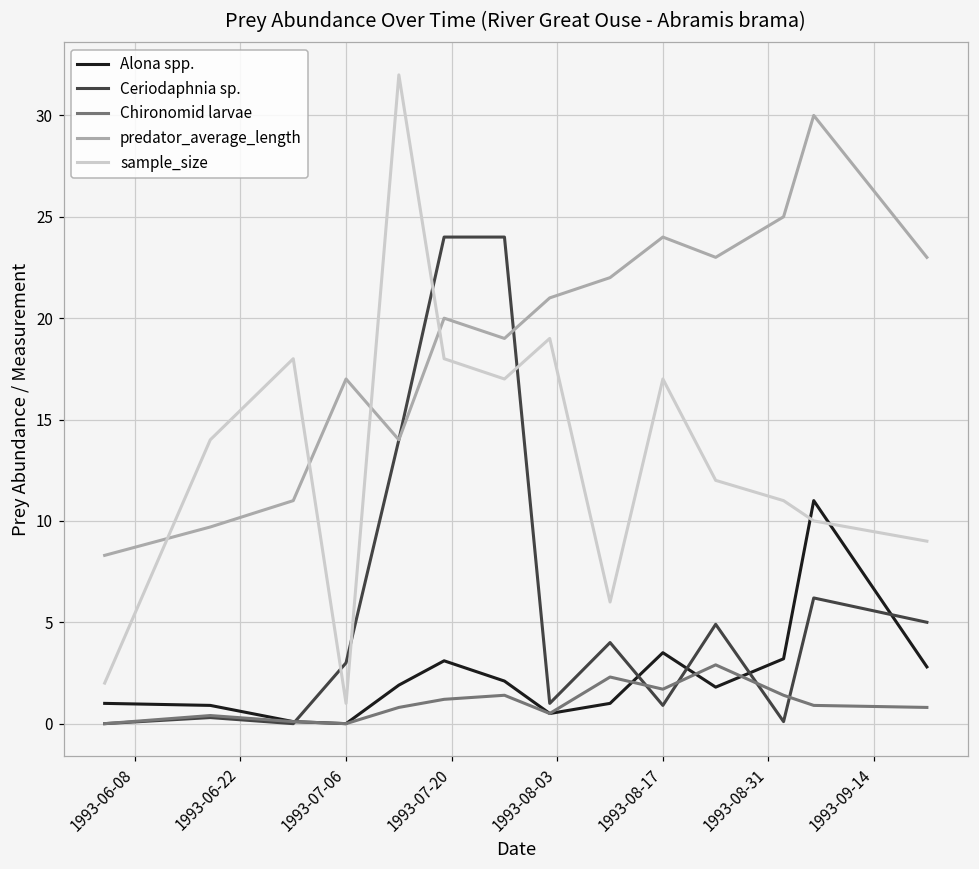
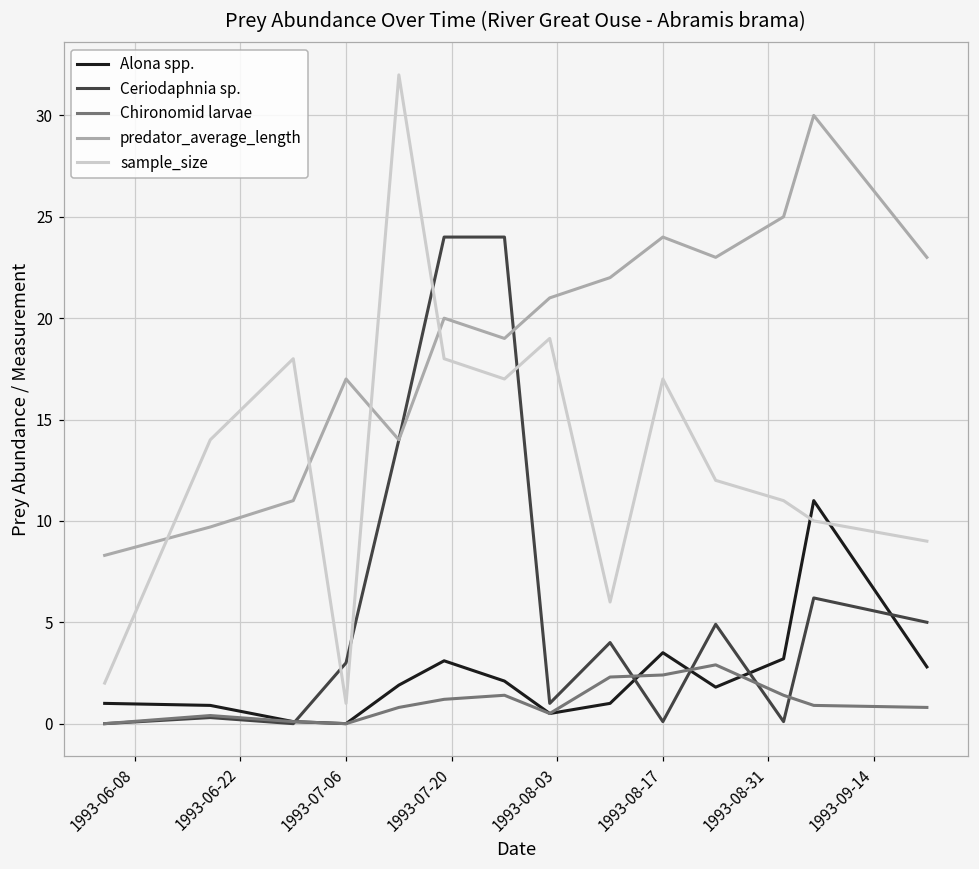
Ceriodaphnia sp., 1993-08-17: 0.9 -> 0.1
Chironomid larvae, 1993-08-17: 1.7 -> 2.4
